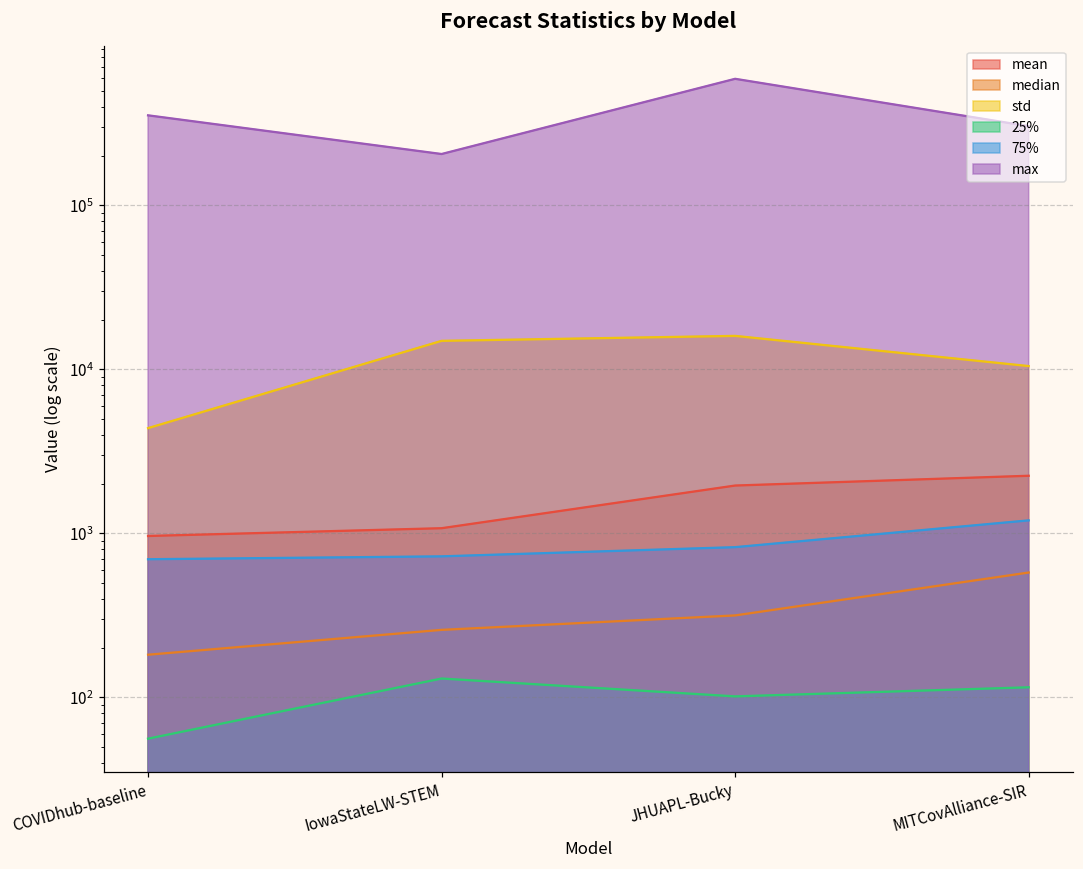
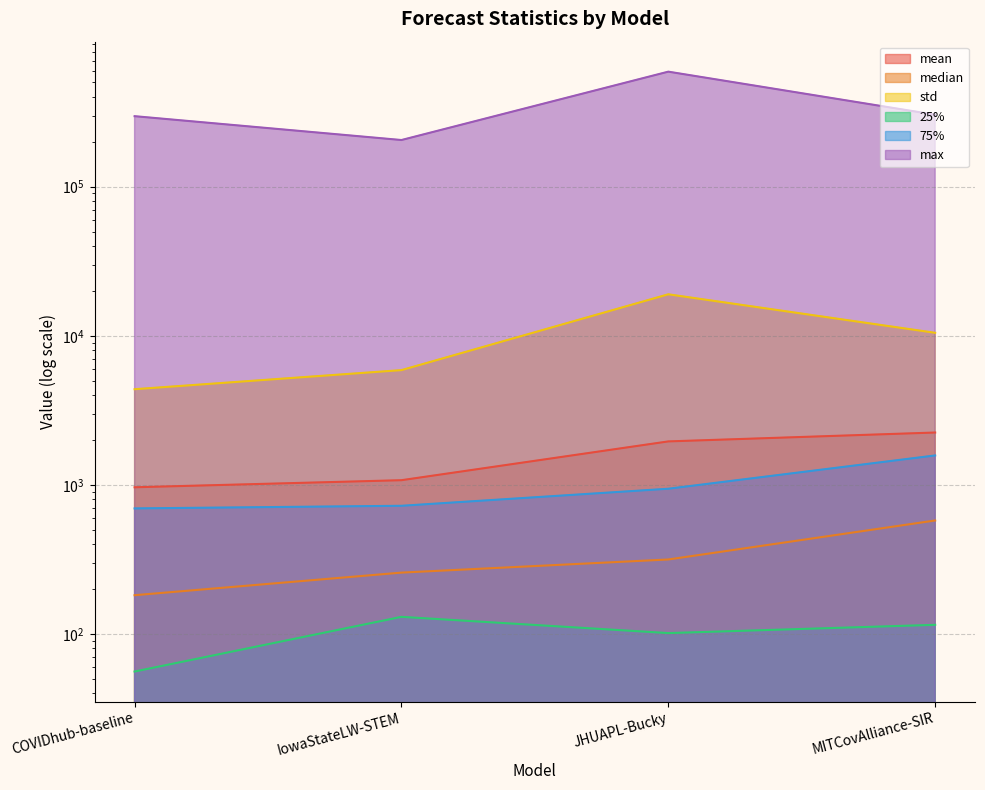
max, COVIDhub-baseline: 350000 -> 300000
std, IowaStateLW-STEM: 15000 -> 5900
std, JHUAPL-Bucky: 16000 -> 19000
75%, JHUAPL-Bucky: 800 -> 900
75%, MITCovAlliance-SIR: 1200 -> 1600
